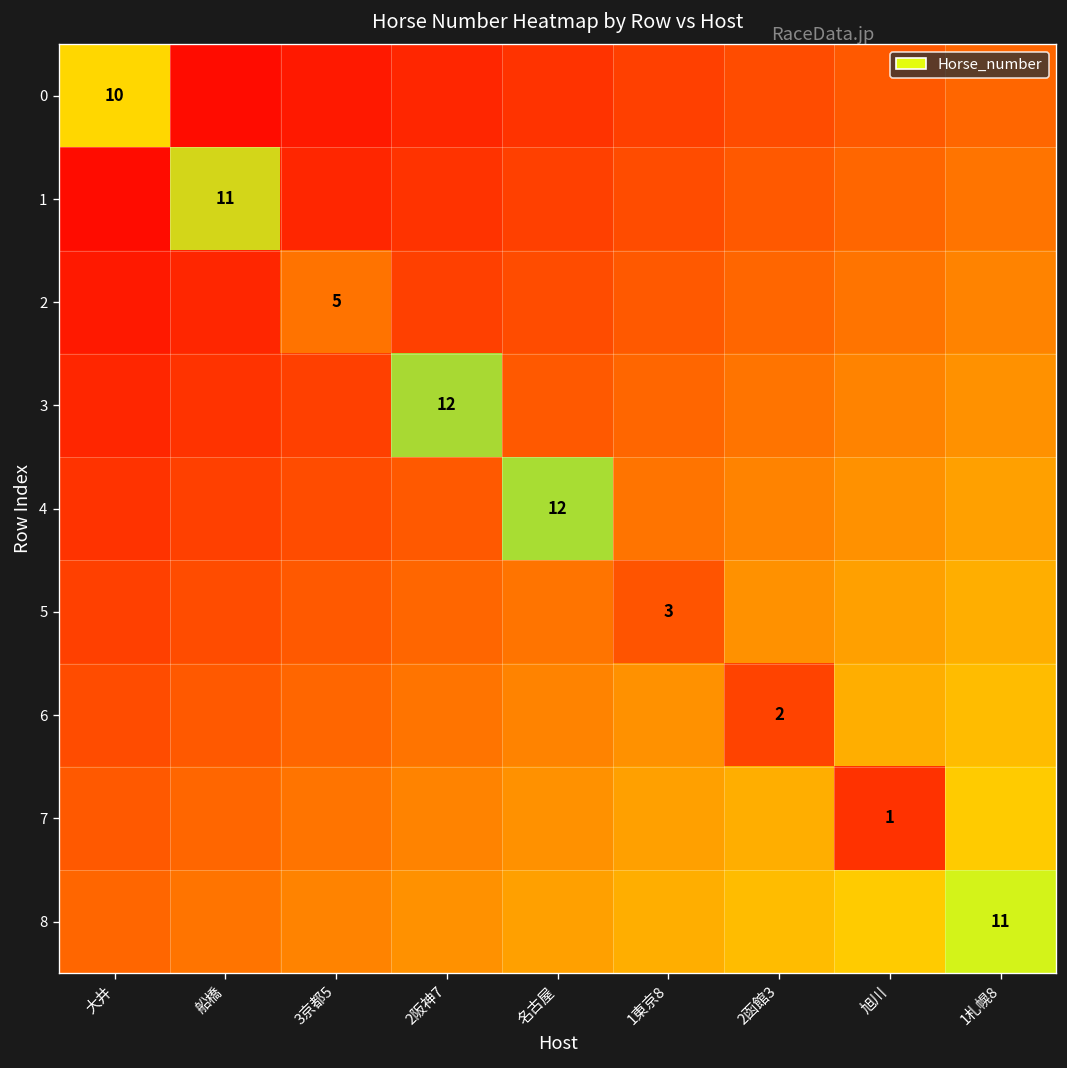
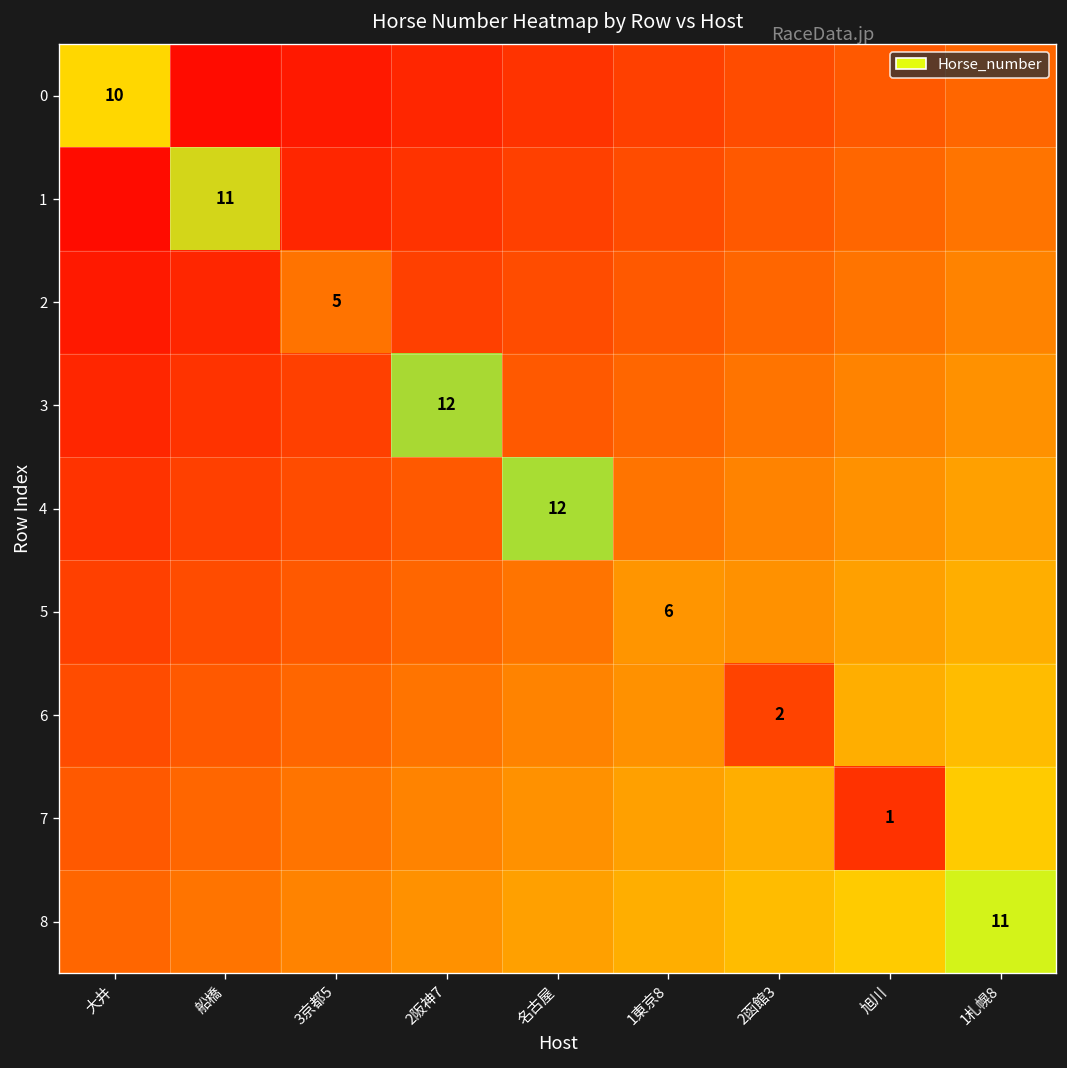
5, 1東京8: 3 -> 6
